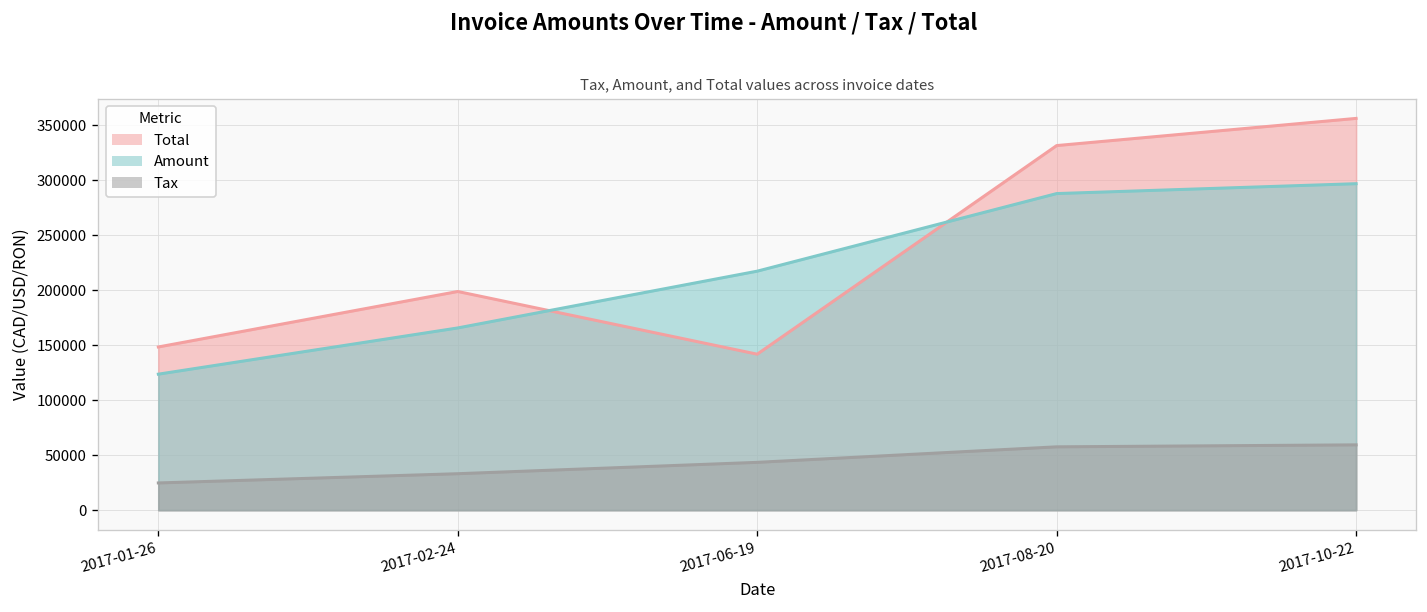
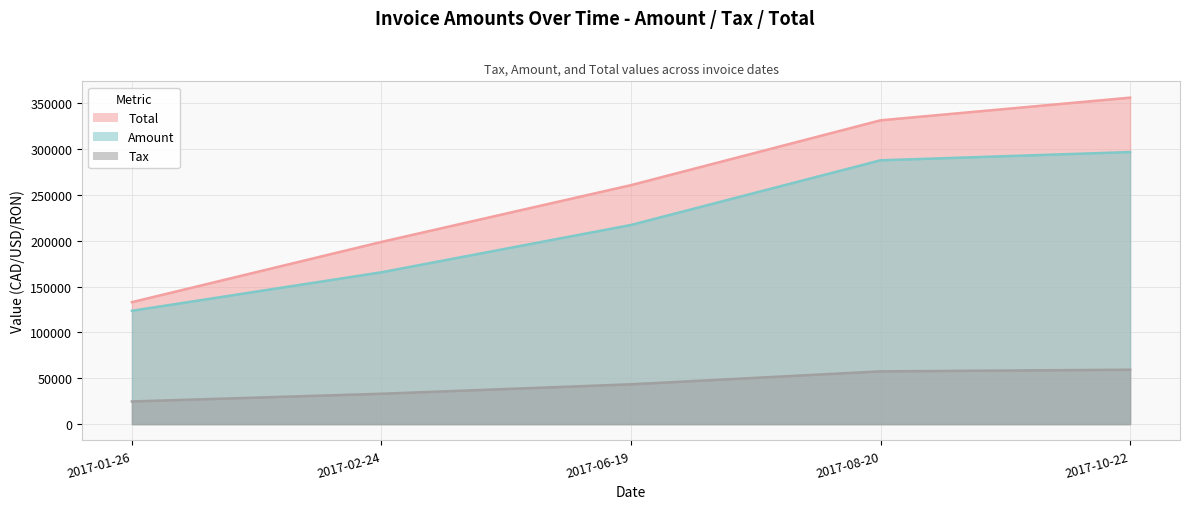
Total, 2017-01-26: 150000 -> 130000
Total, 2017-06-19: 140000 -> 260000
